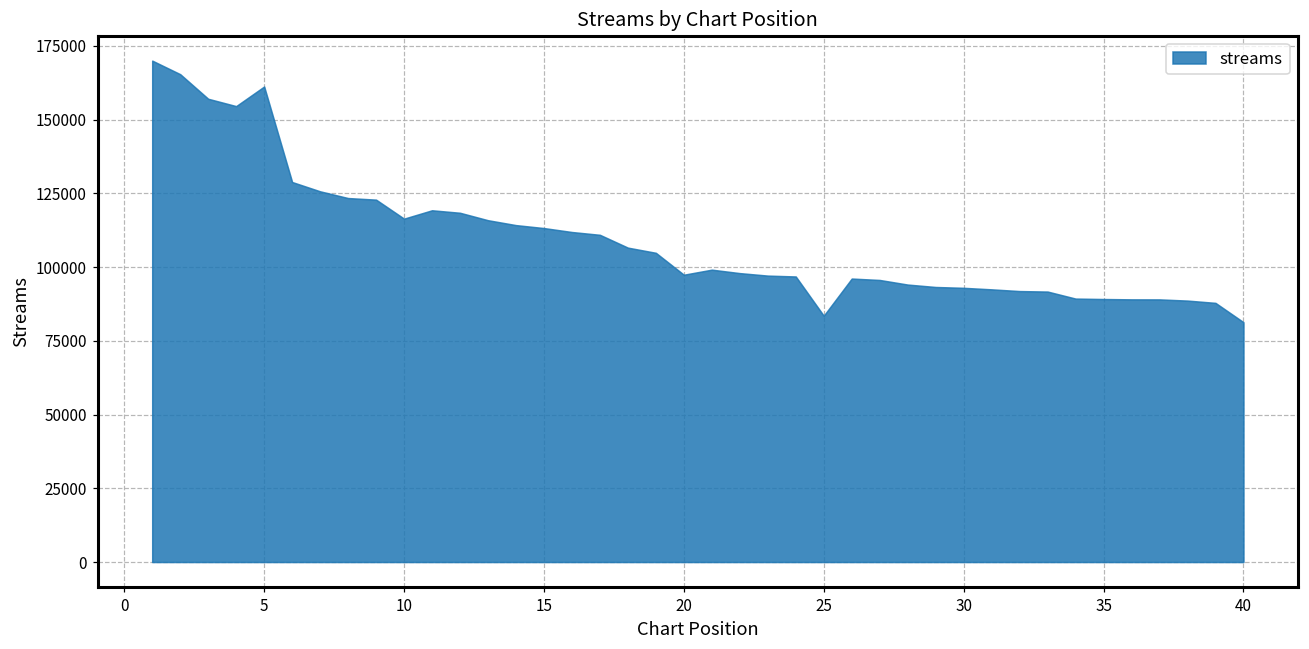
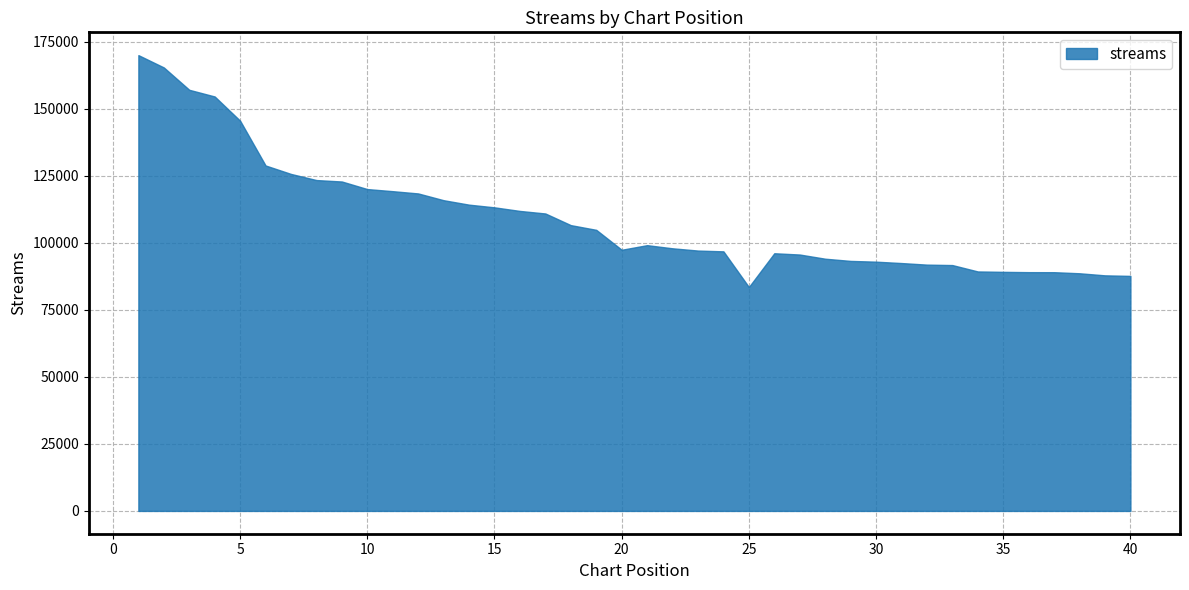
5: 161000 -> 146000
10: 116000 -> 120000
40: 81000 -> 88000
